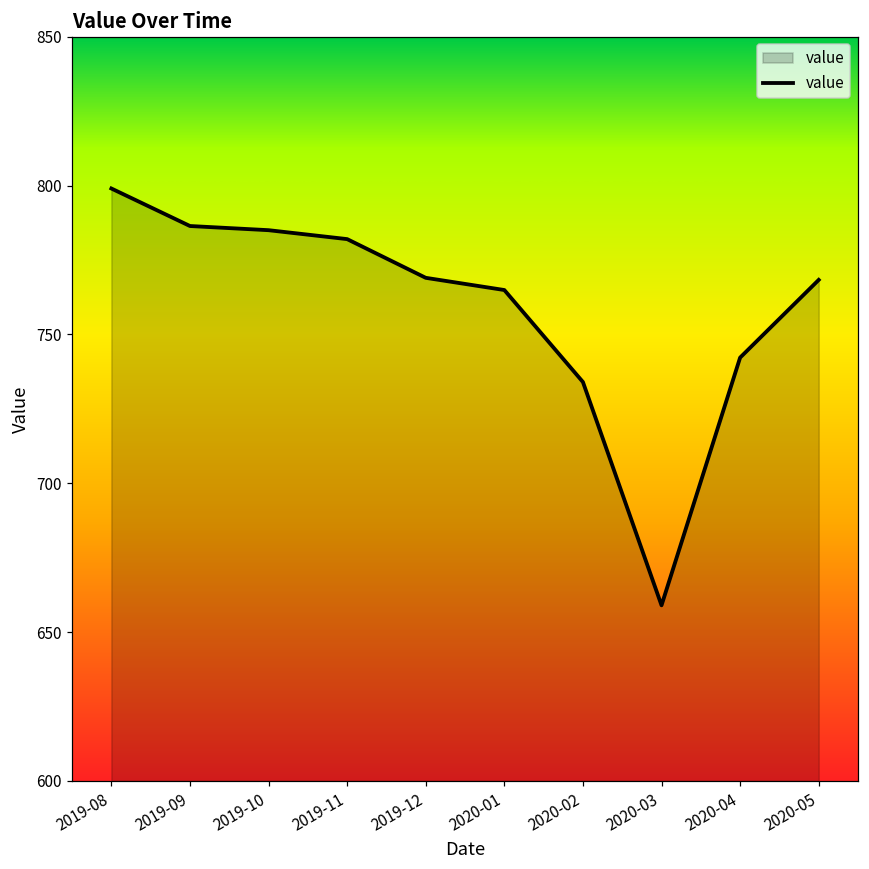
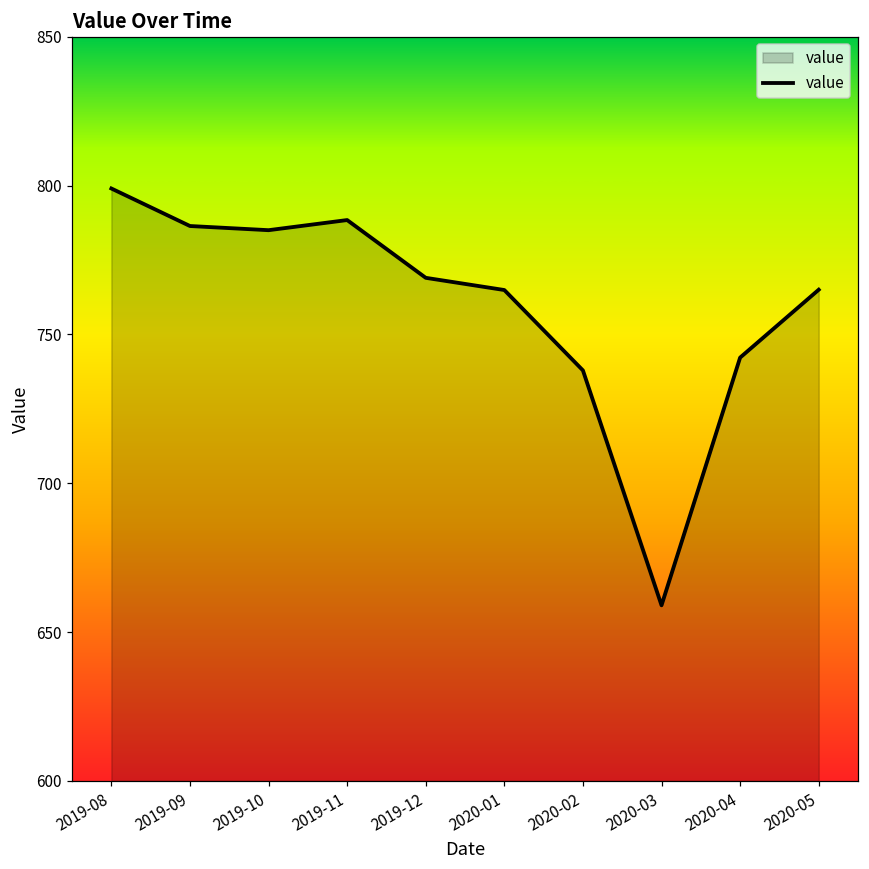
2019-11: 782 -> 788
2020-02: 734 -> 738
2020-05: 768 -> 765
